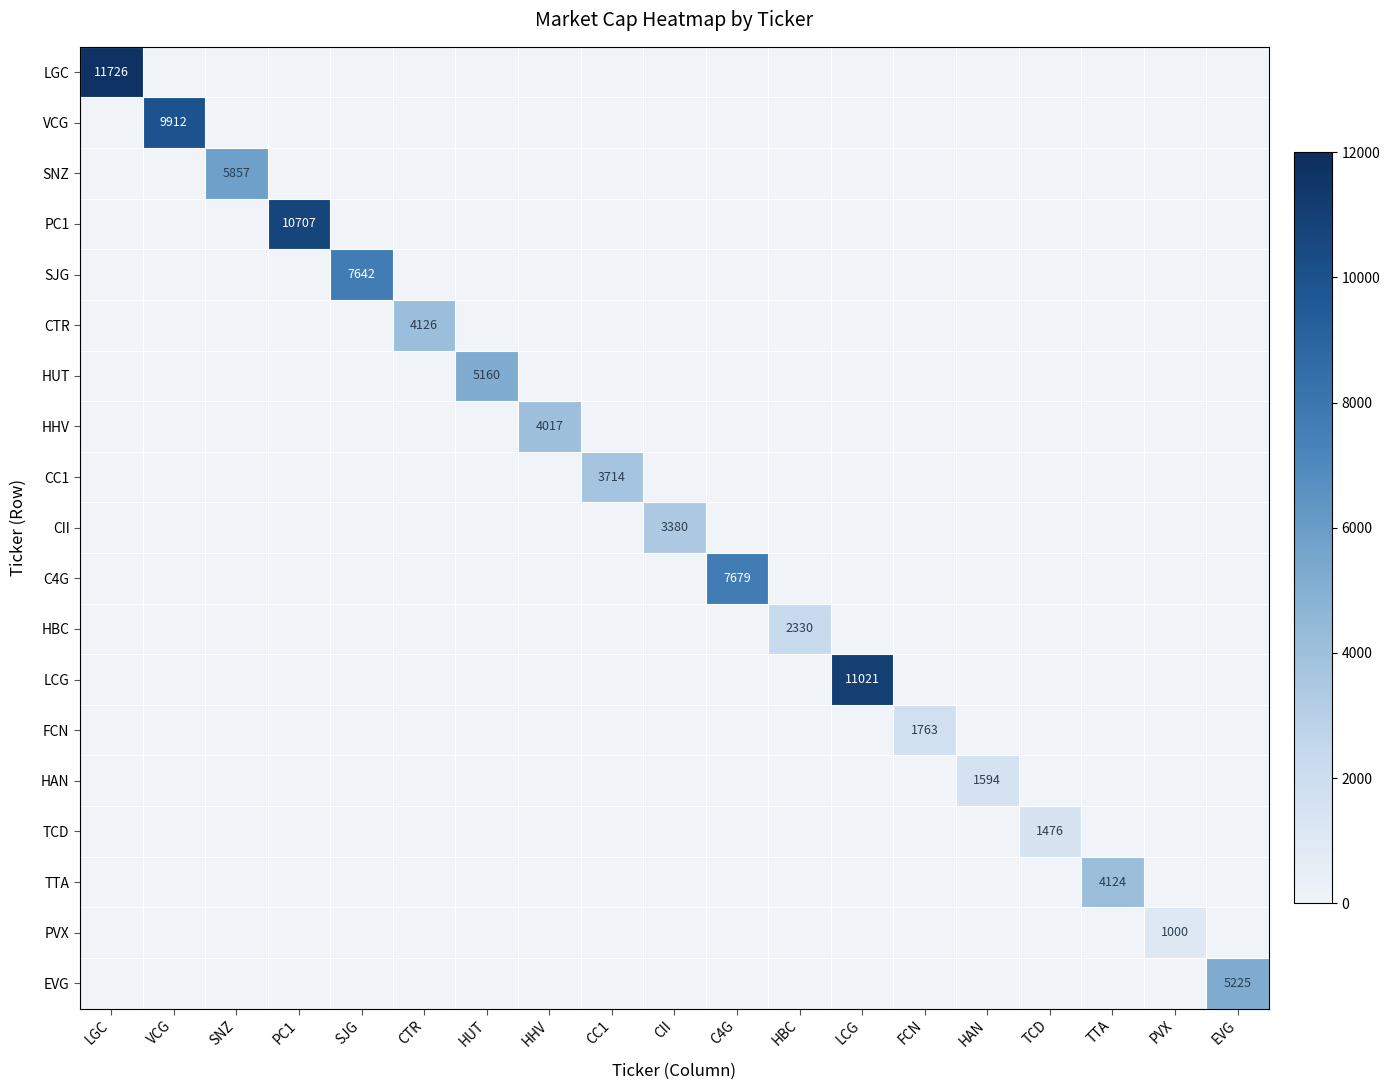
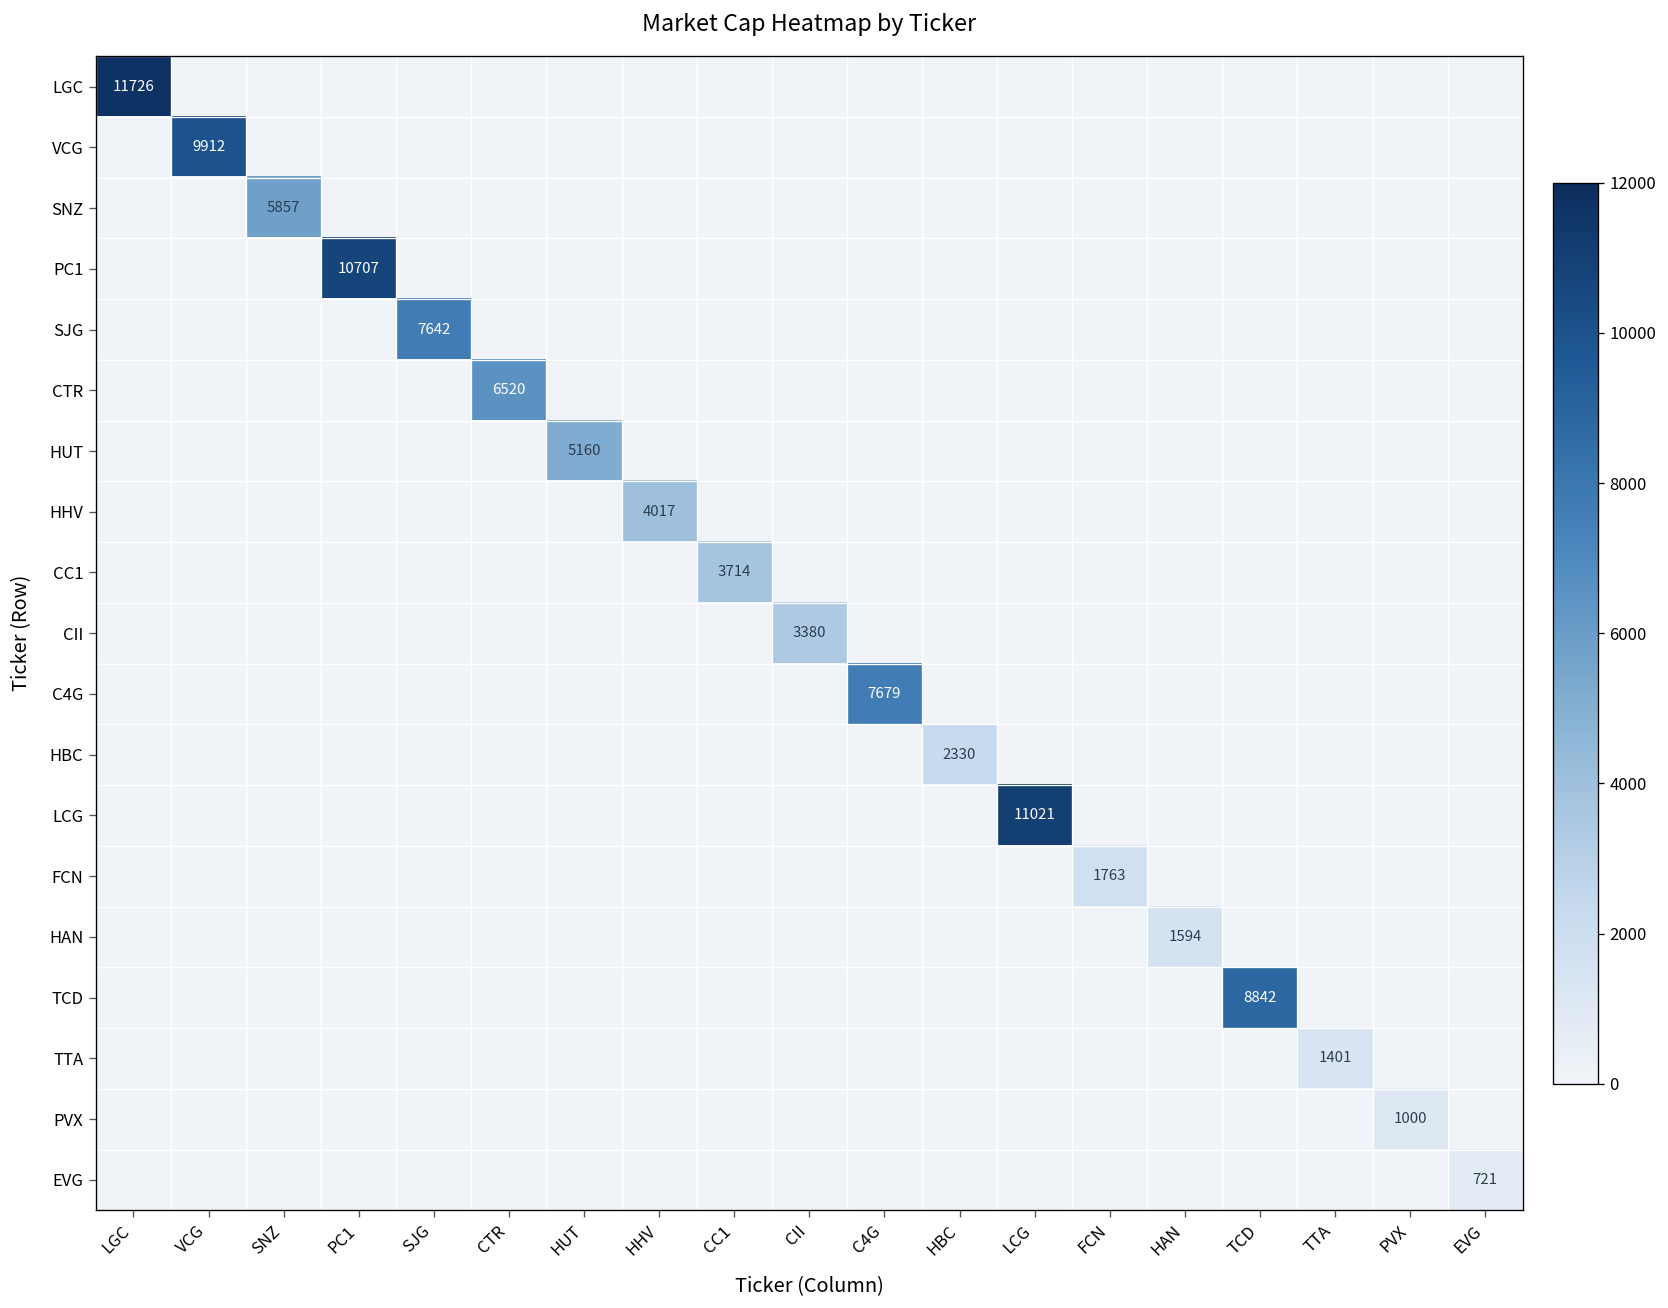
CTR, CTR: 4126 -> 6520
TCD, TCD: 1476 -> 8842
TTA, TTA: 4124 -> 1401
EVG, EVG: 5225 -> 721
